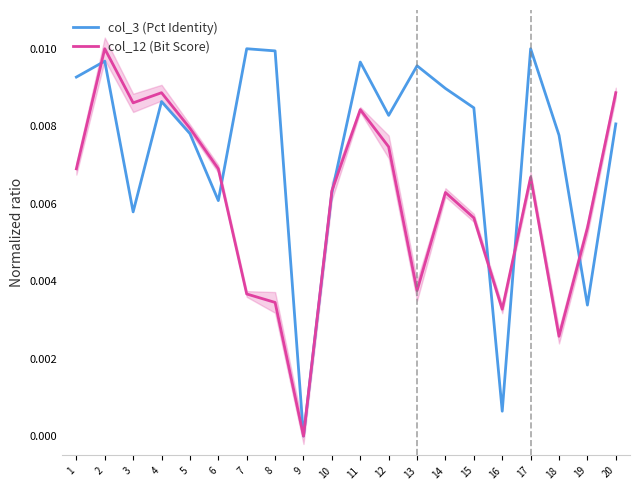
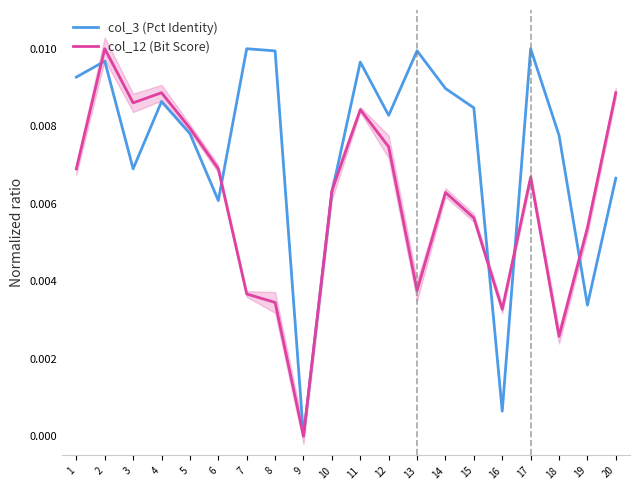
col_3 (Pct Identity), 3: 0.0058 -> 0.0069
col_3 (Pct Identity), 13: 0.0096 -> 0.0099
col_3 (Pct Identity), 20: 0.0081 -> 0.0067
